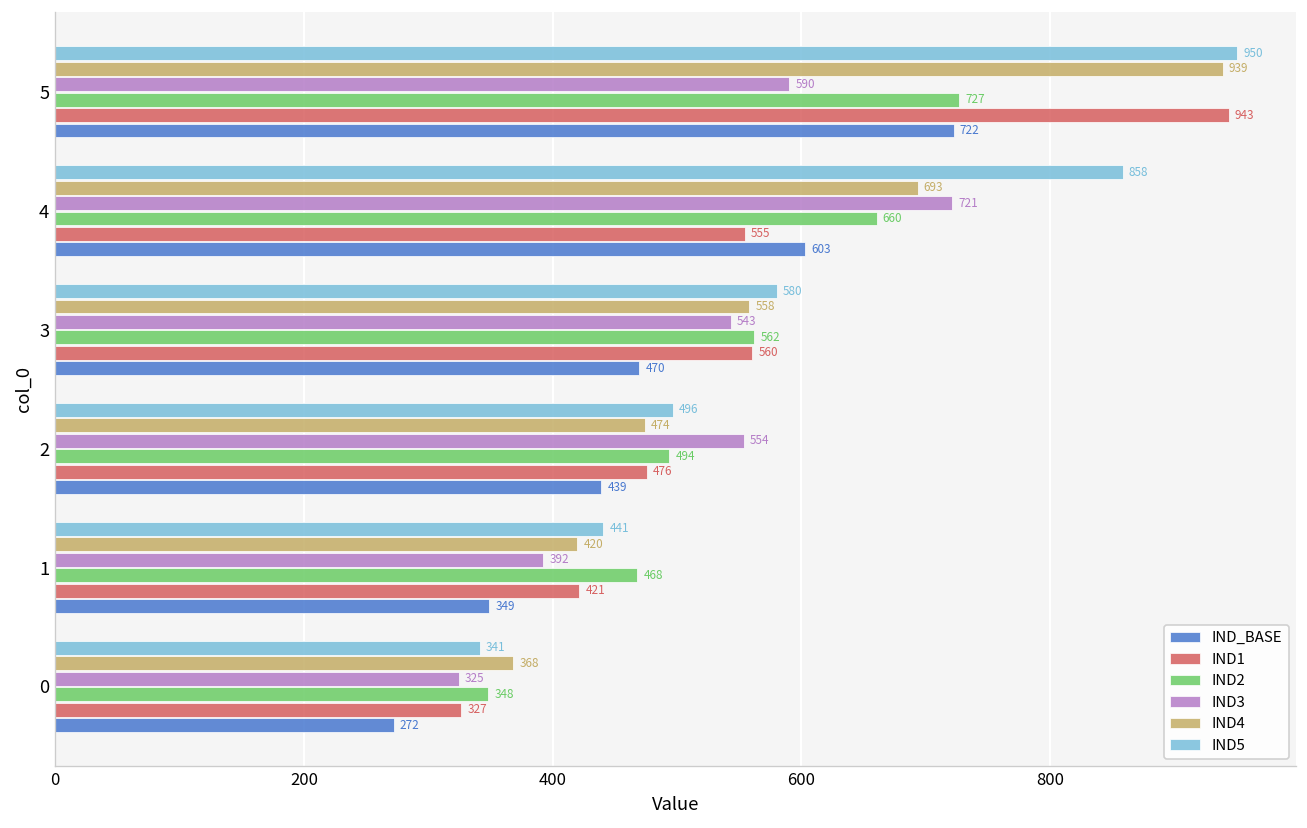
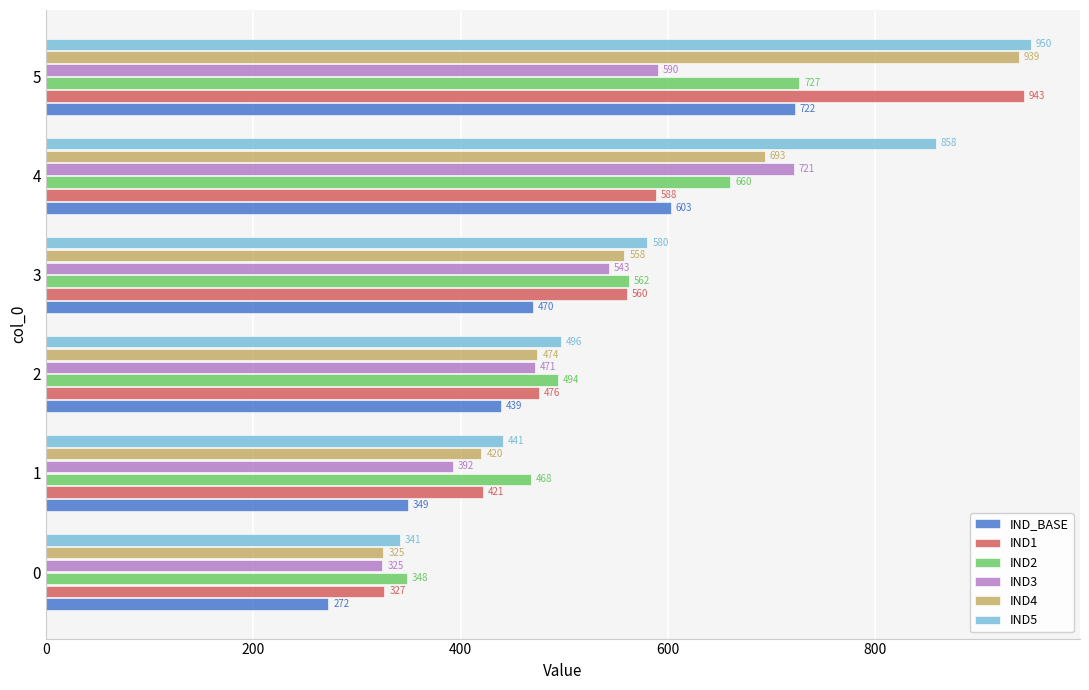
IND1, 4: 555 -> 588
IND3, 2: 554 -> 471
IND4, 0: 368 -> 325
